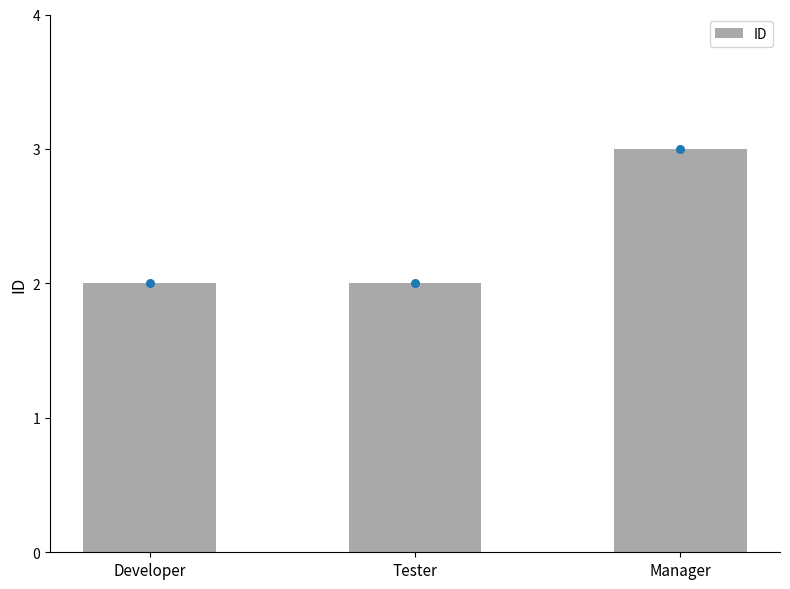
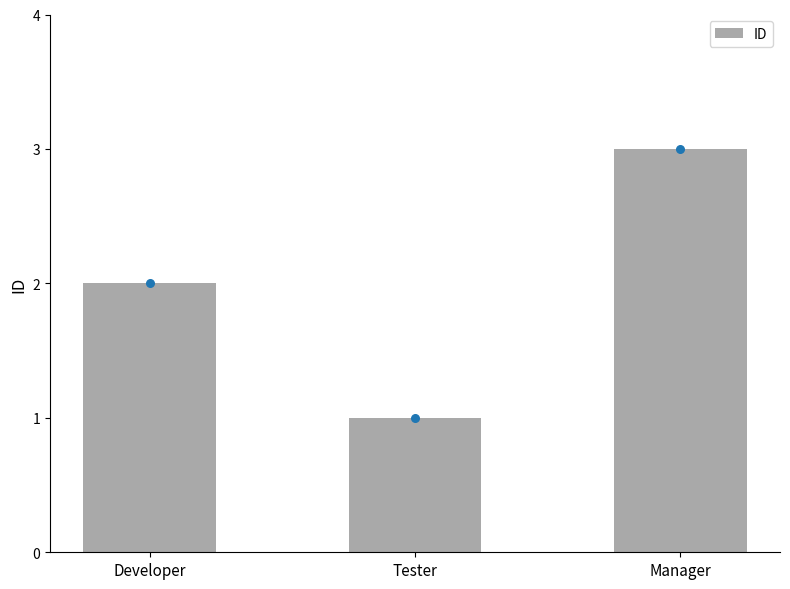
Tester: 2 -> 1
